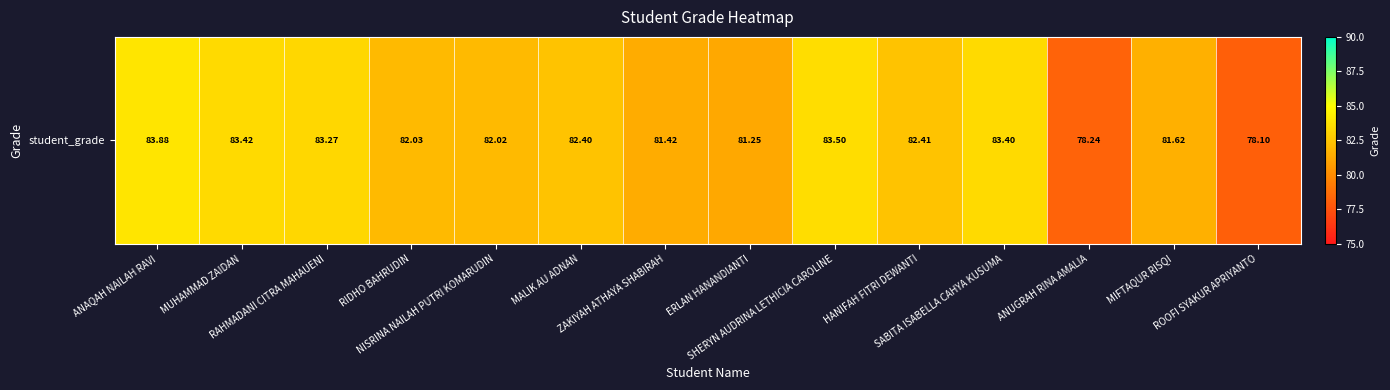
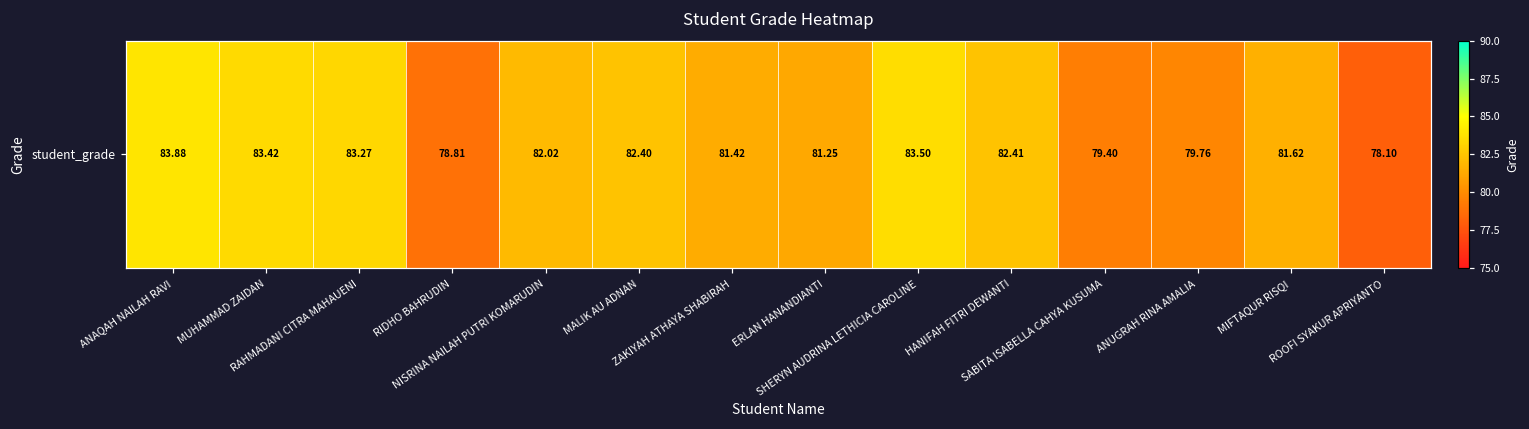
student_grade, RIDHO BAHRUDIN: 82.03 -> 78.81
student_grade, SABITA ISABELLA CAHYA KUSUMA: 83.40 -> 79.40
student_grade, ANUGRAH RINA AMALIA: 78.24 -> 79.76
